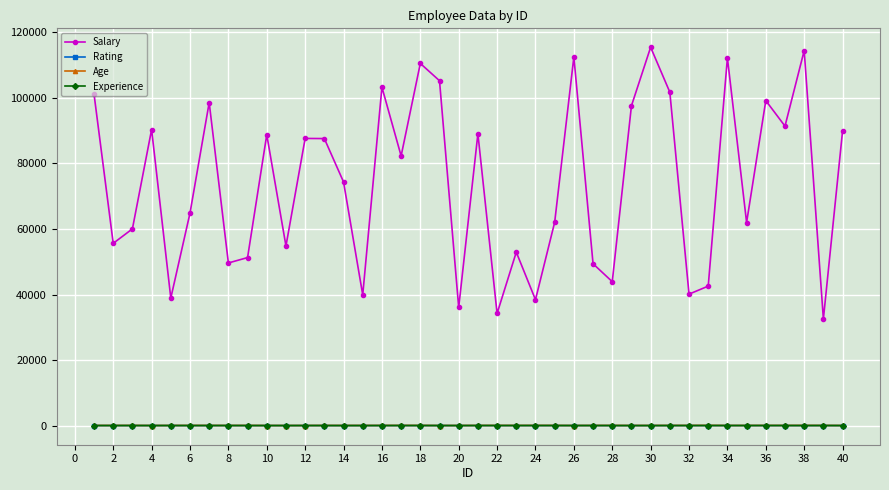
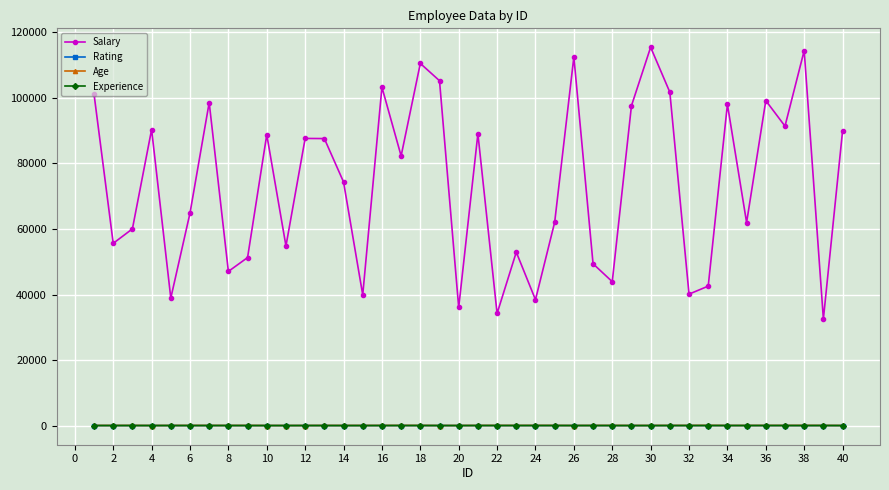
Salary, 8: 50000 -> 47000
Salary, 34: 112000 -> 98000
